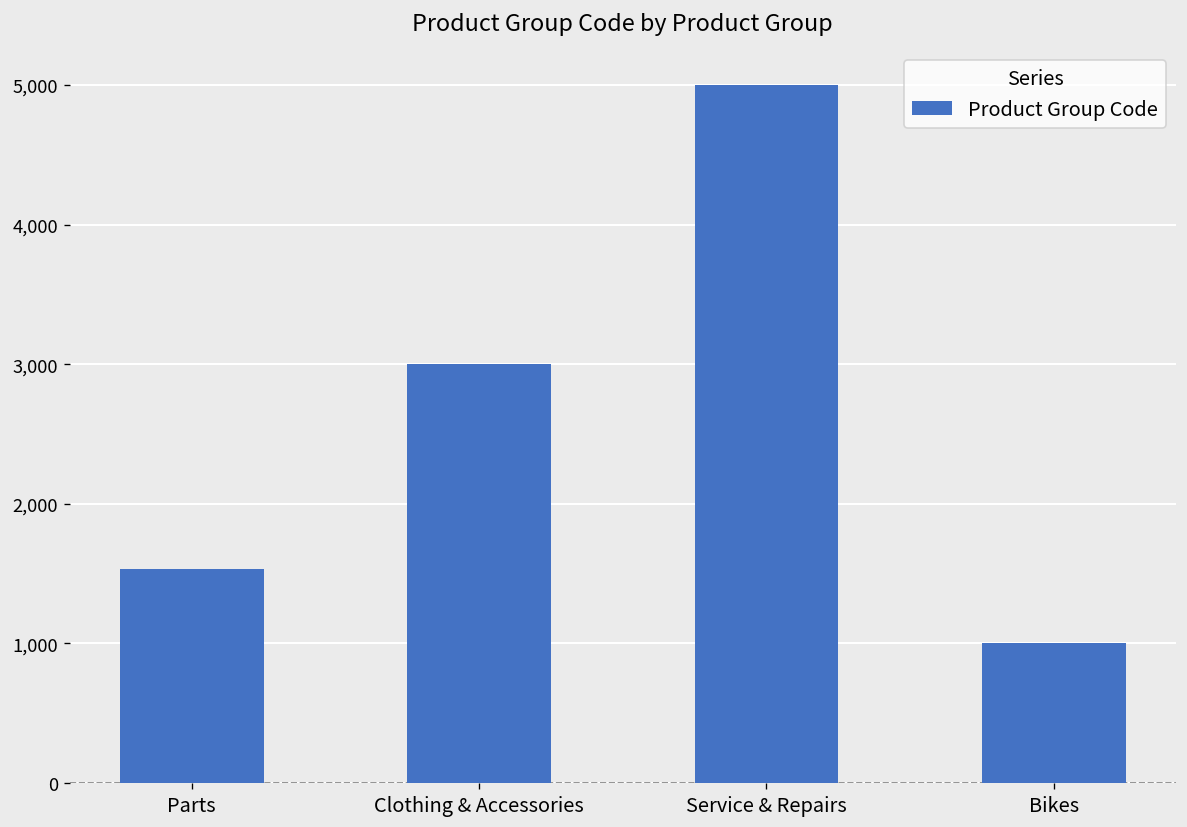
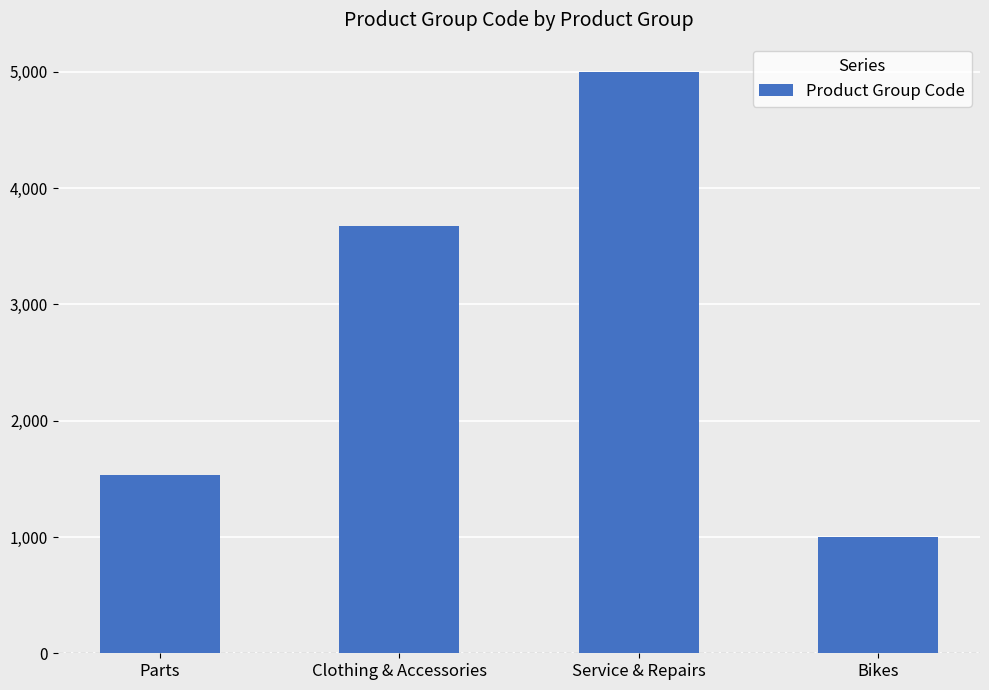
Clothing & Accessories: 3,000 -> 3,670
